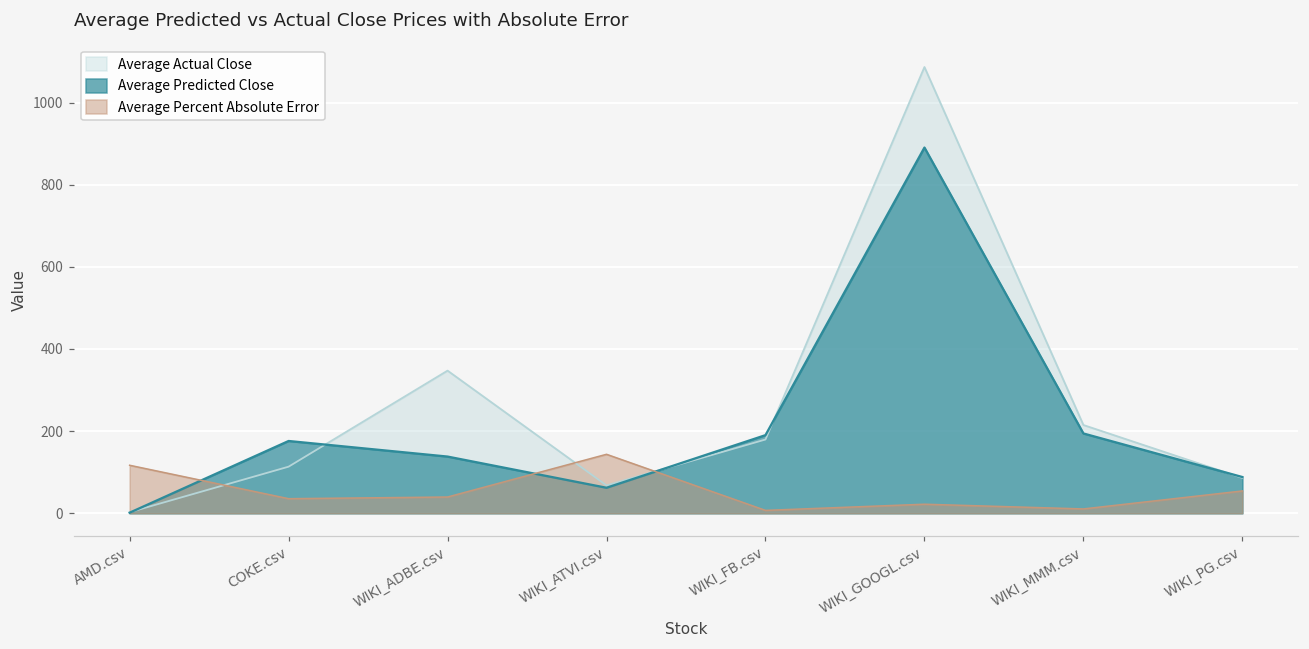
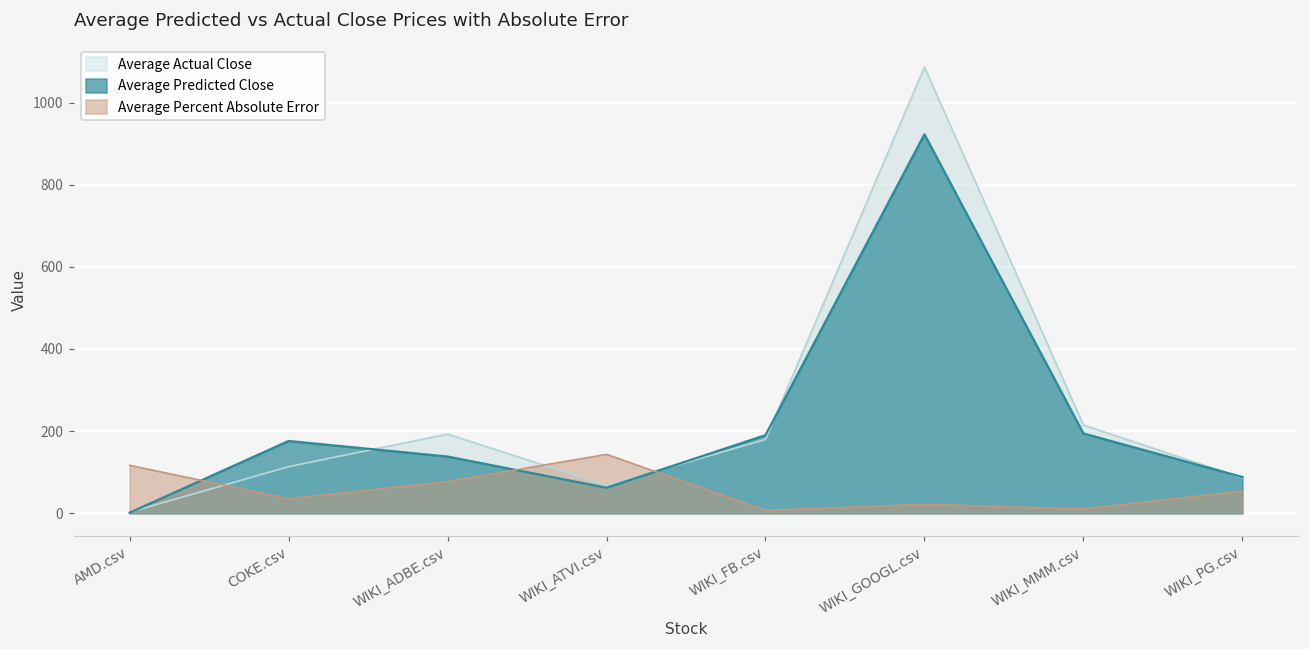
Average Actual Close, WIKI_ADBE.csv: 350 -> 190
Average Percent Absolute Error, WIKI_ADBE.csv: 40 -> 80
Average Predicted Close, WIKI_GOOGL.csv: 890 -> 920
